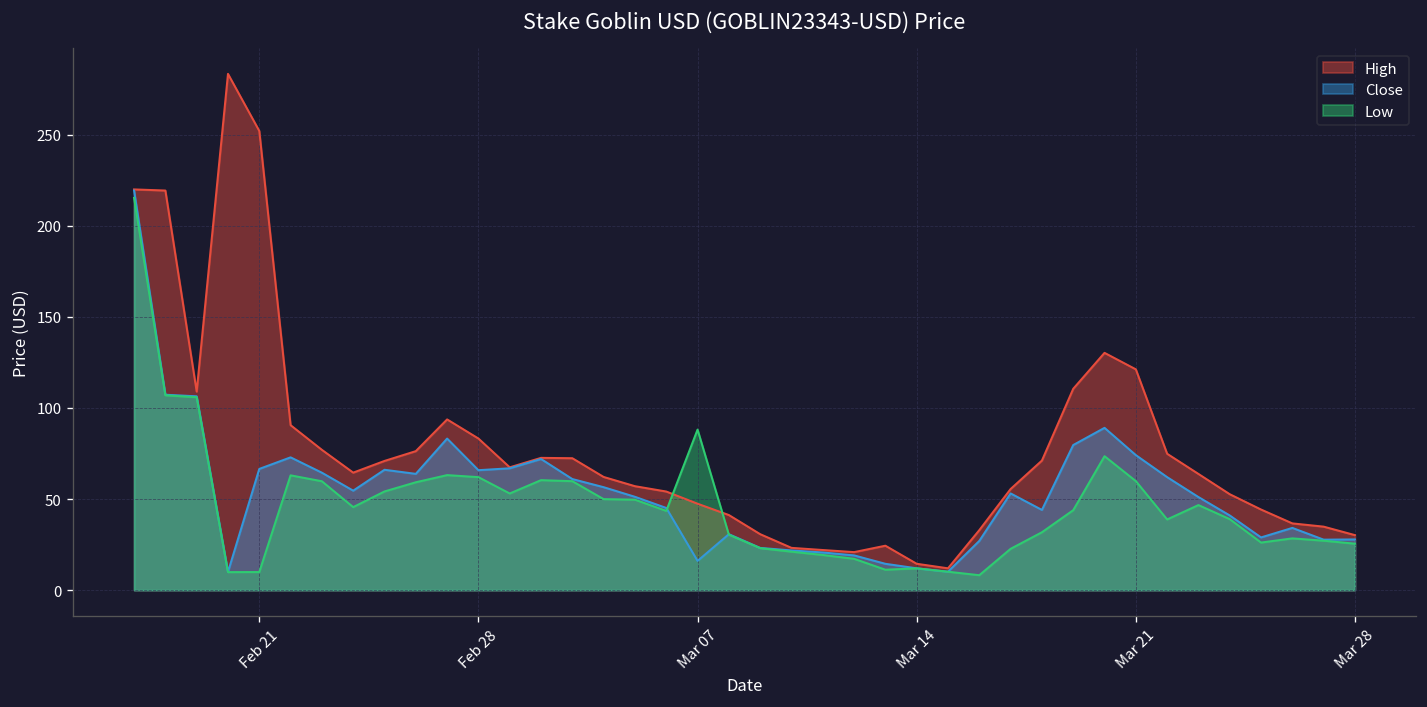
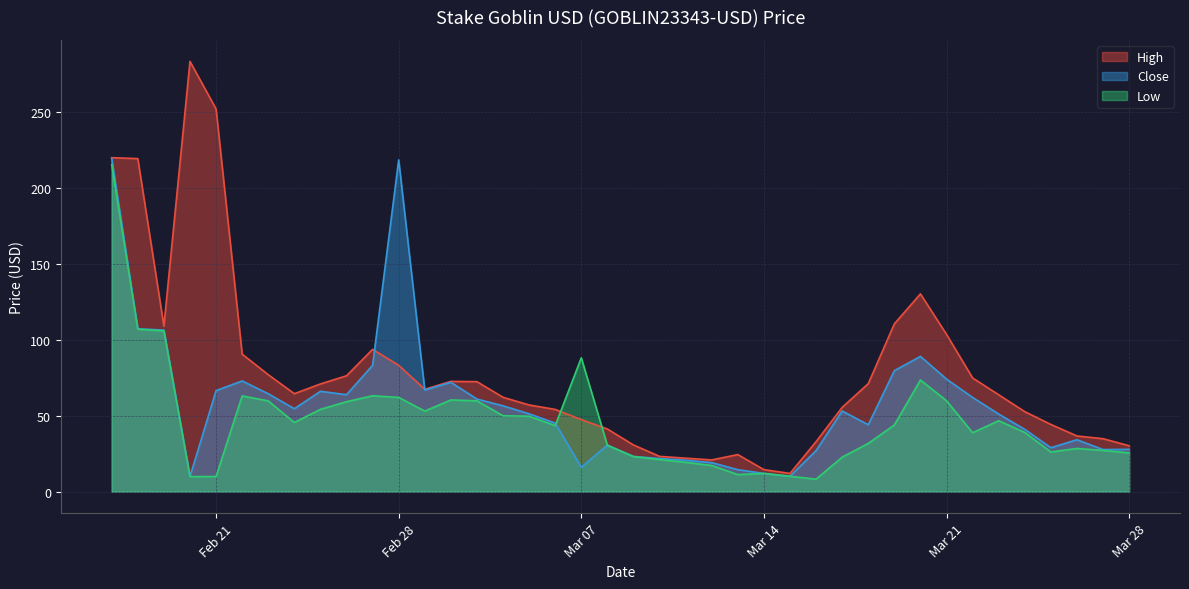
Close, Feb 28: 66 -> 218
High, Mar 21: 121 -> 104
